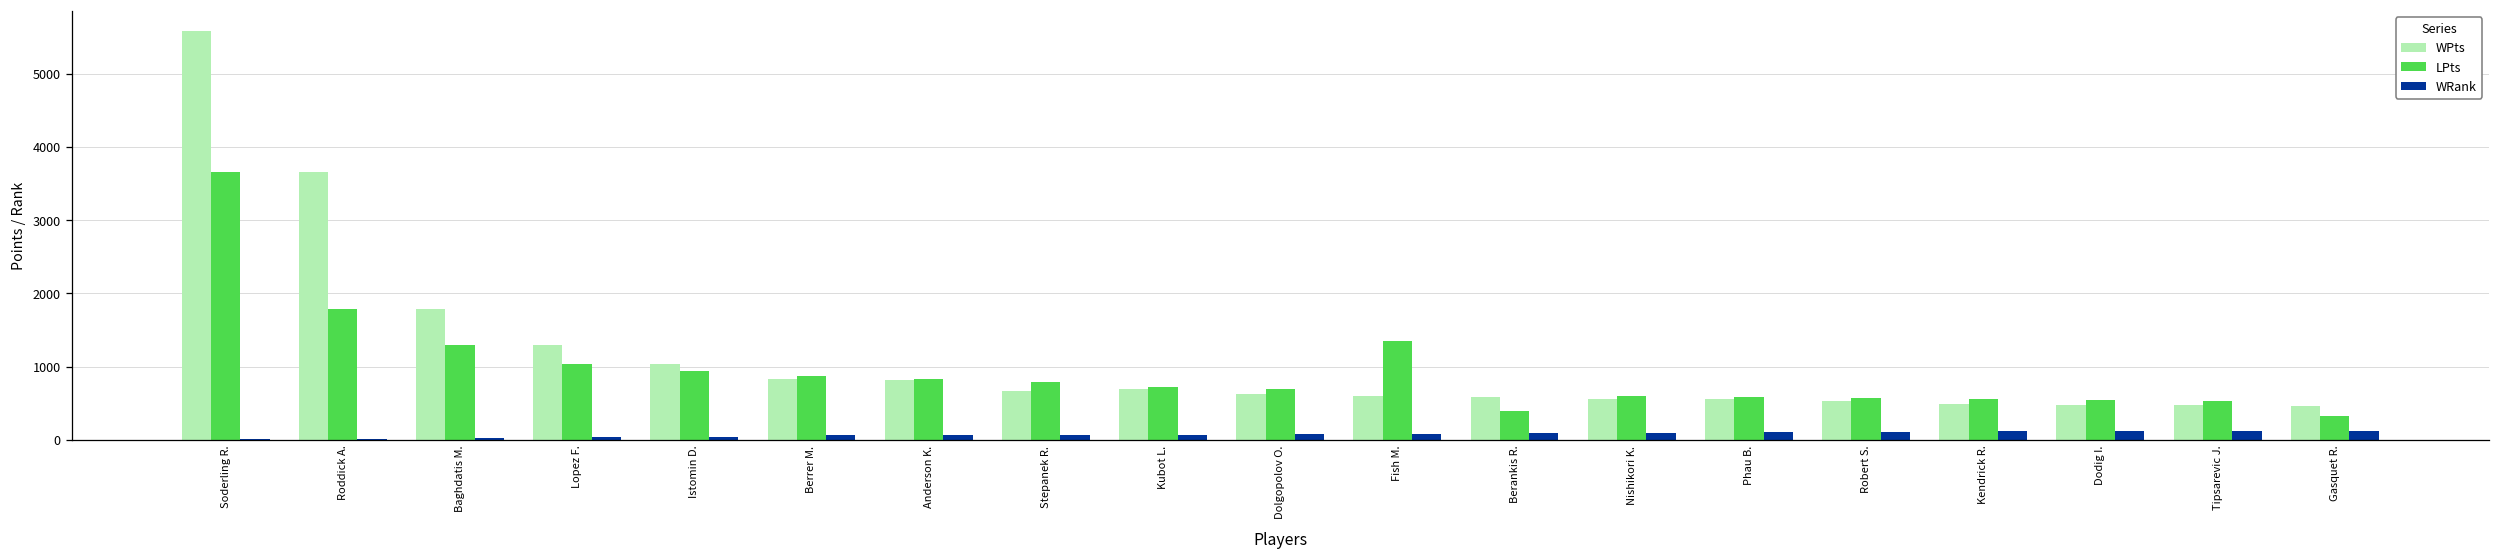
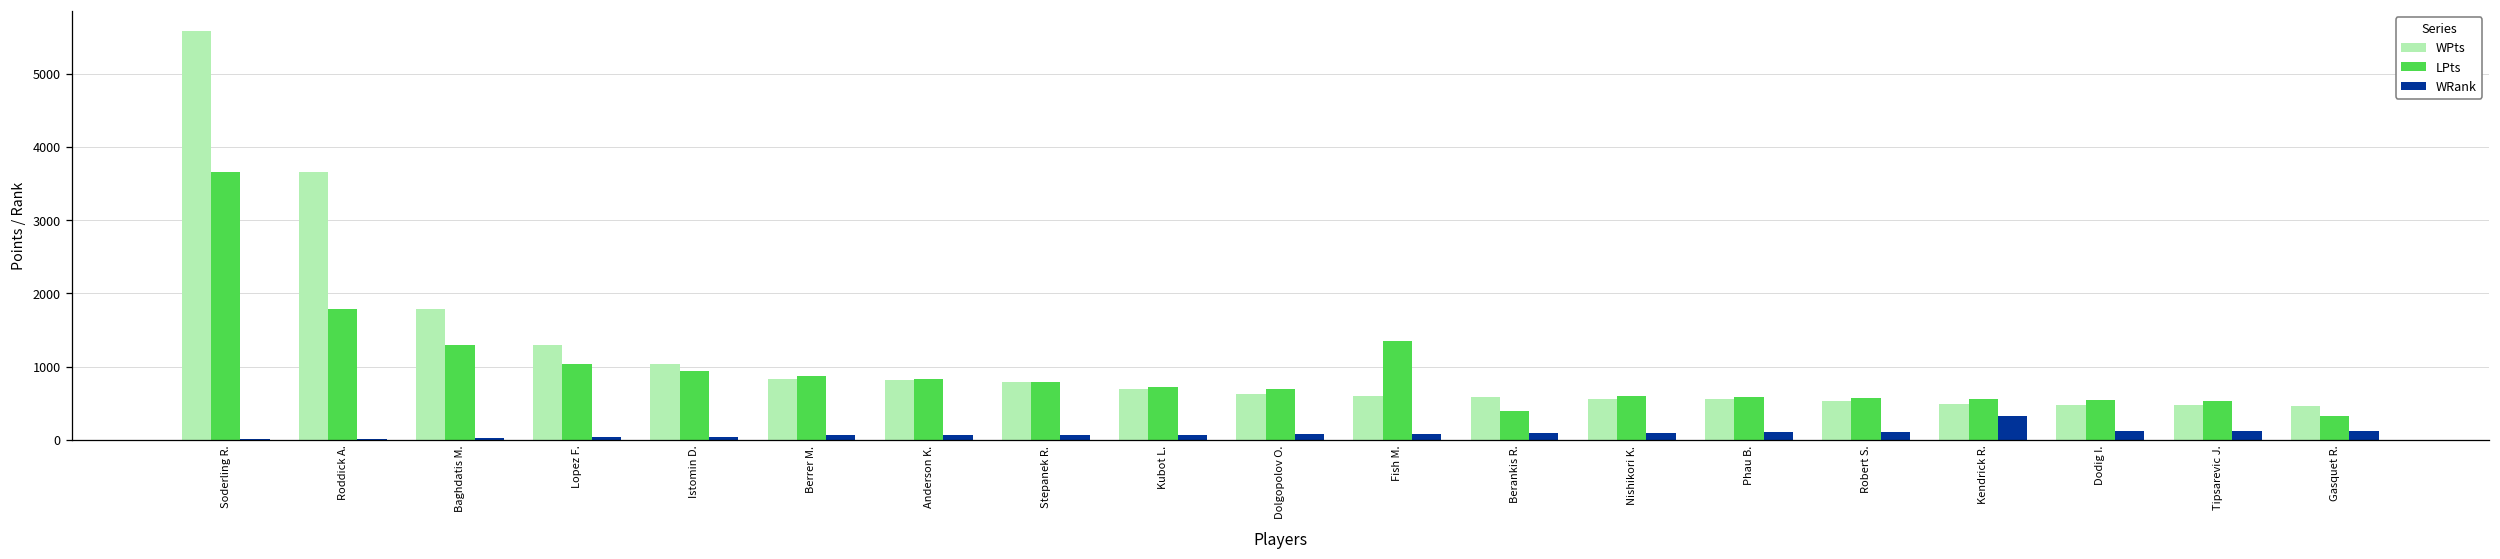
WPts, Stepanek R.: 700 -> 800
WRank, Kendrick R.: 100 -> 300
